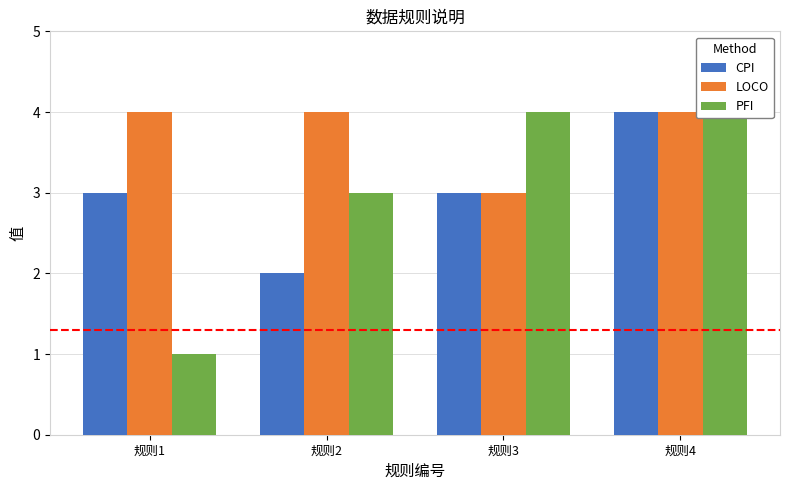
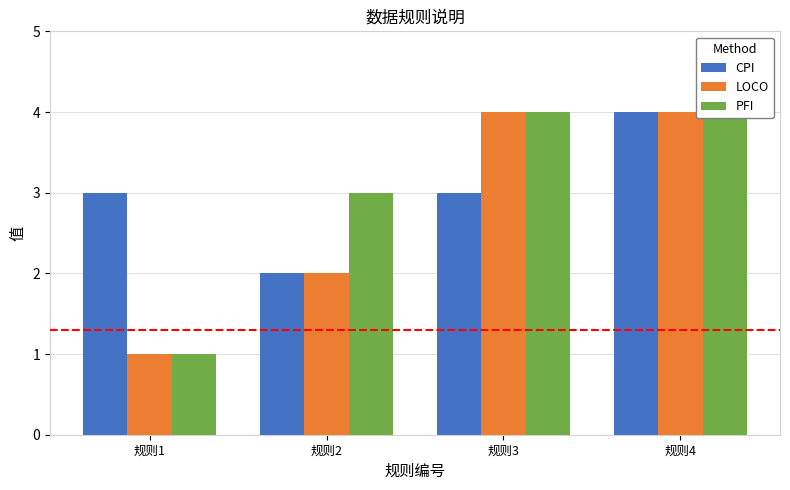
LOCO, 规则1: 4 -> 1
LOCO, 规则2: 4 -> 2
LOCO, 规则3: 3 -> 4
